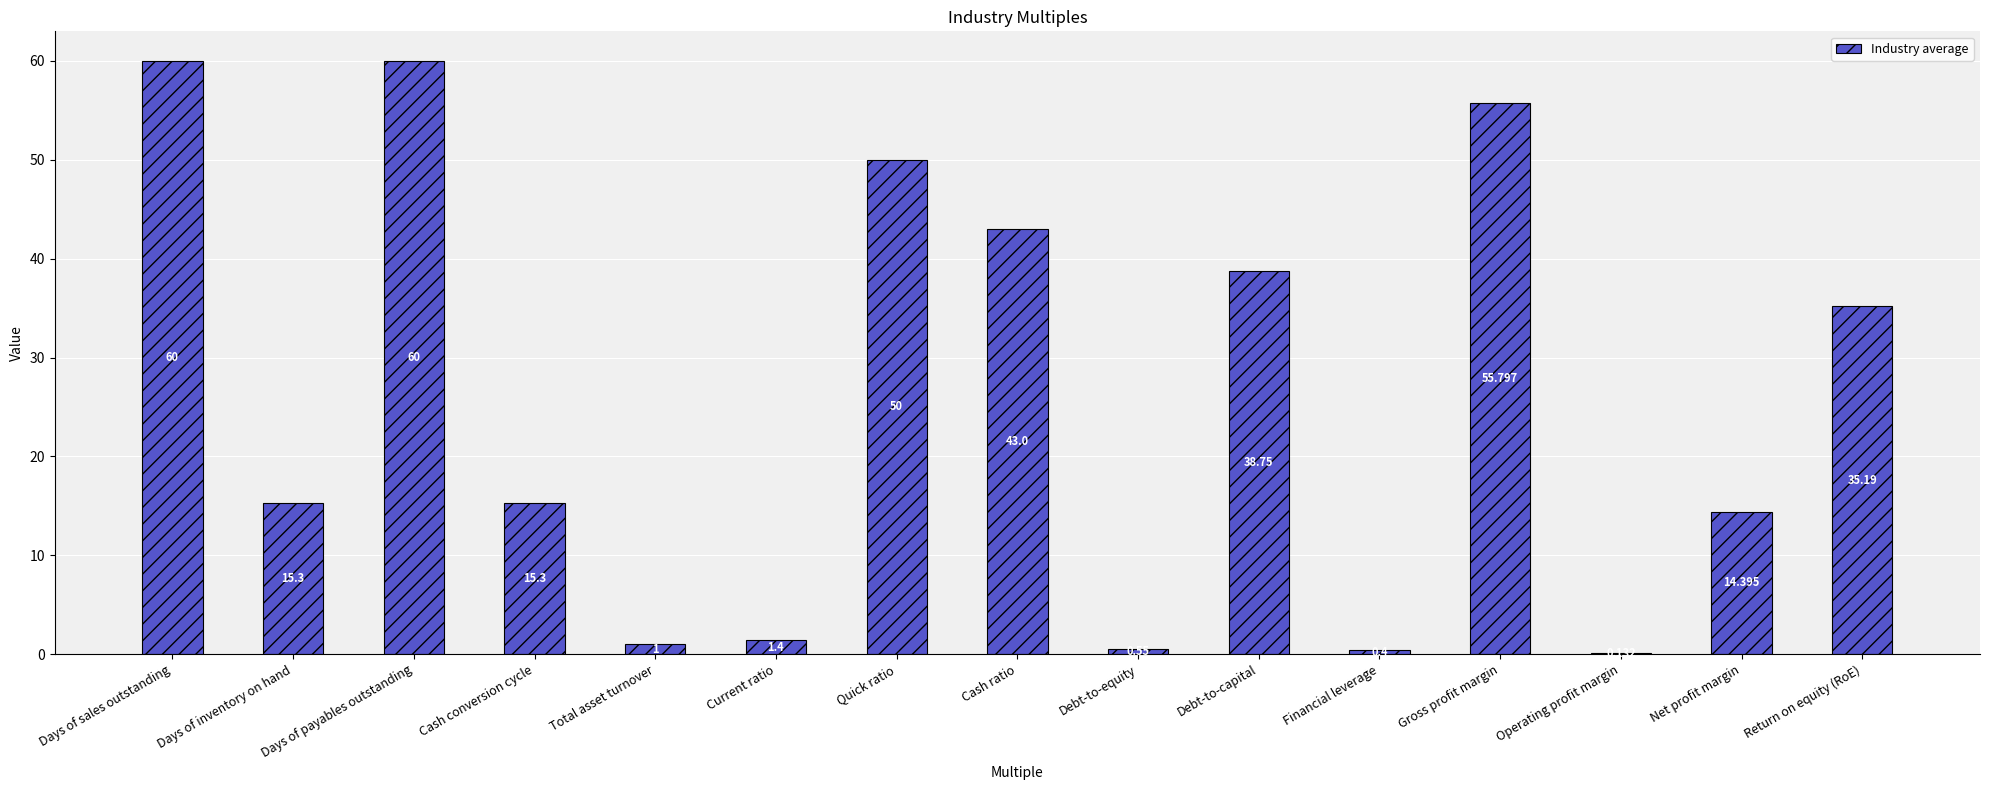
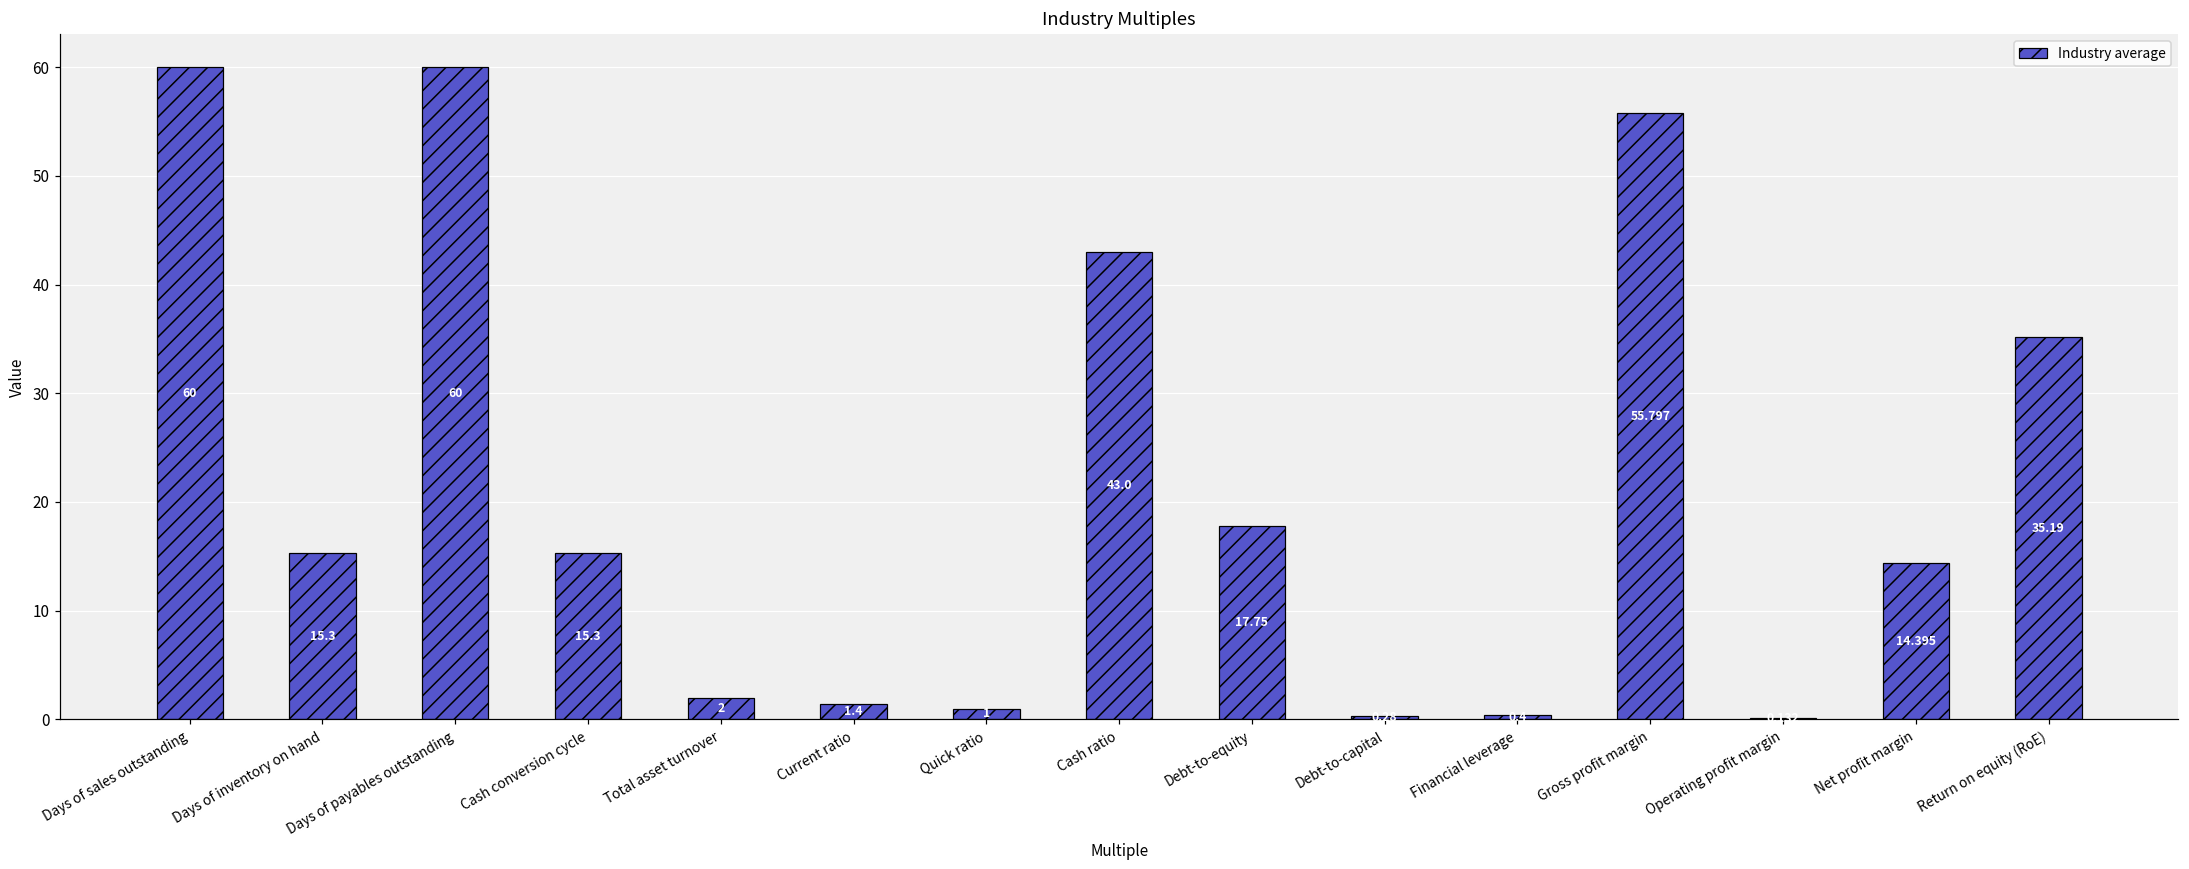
Total asset turnover: 1 -> 2
Quick ratio: 50 -> 1
Debt-to-equity: 1 -> 18
Debt-to-capital: 39 -> 0
